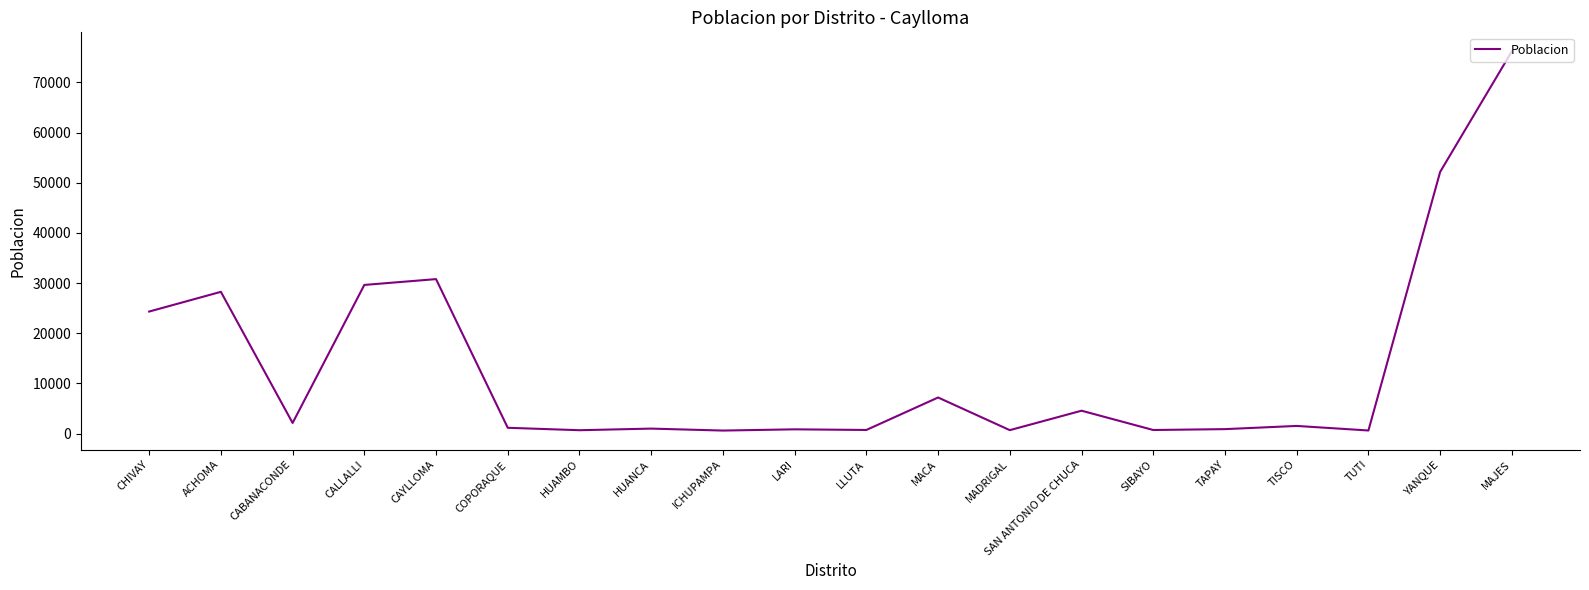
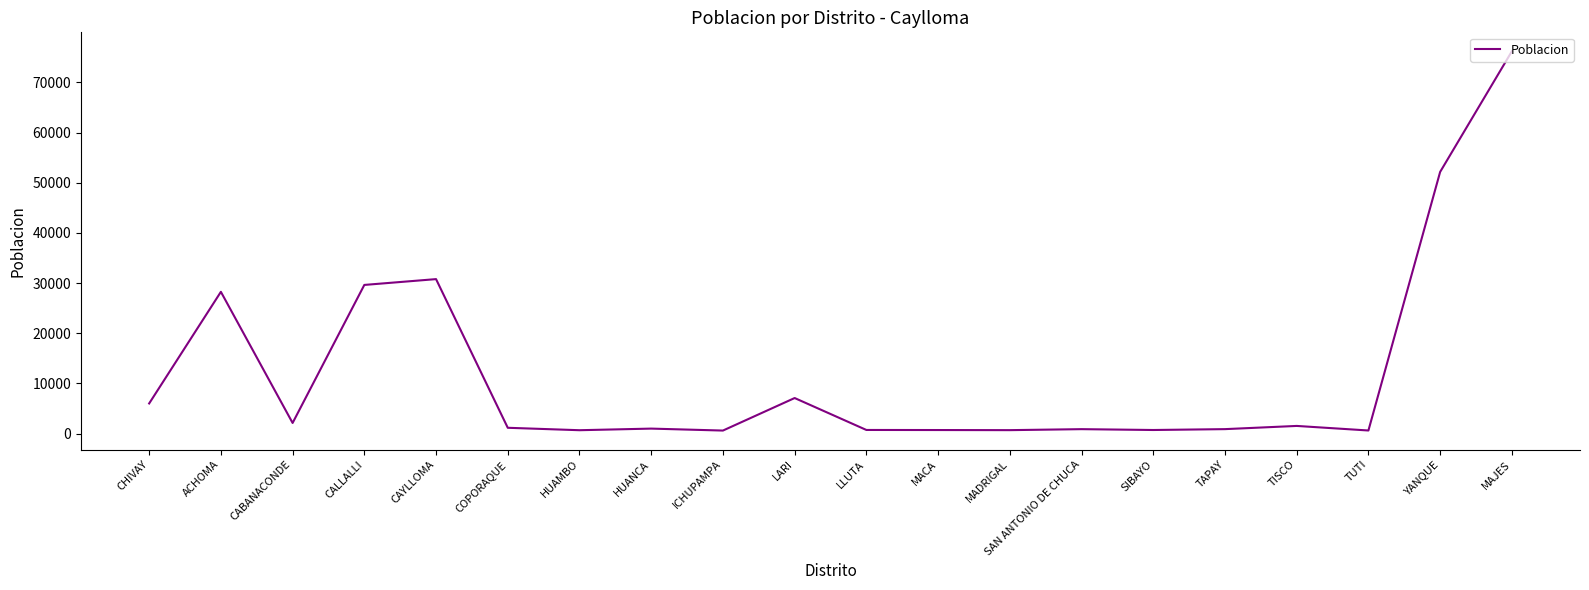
CHIVAY: 24000 -> 6000
LARI: 1000 -> 7000
MACA: 7000 -> 1000
SAN ANTONIO DE CHUCA: 5000 -> 1000
